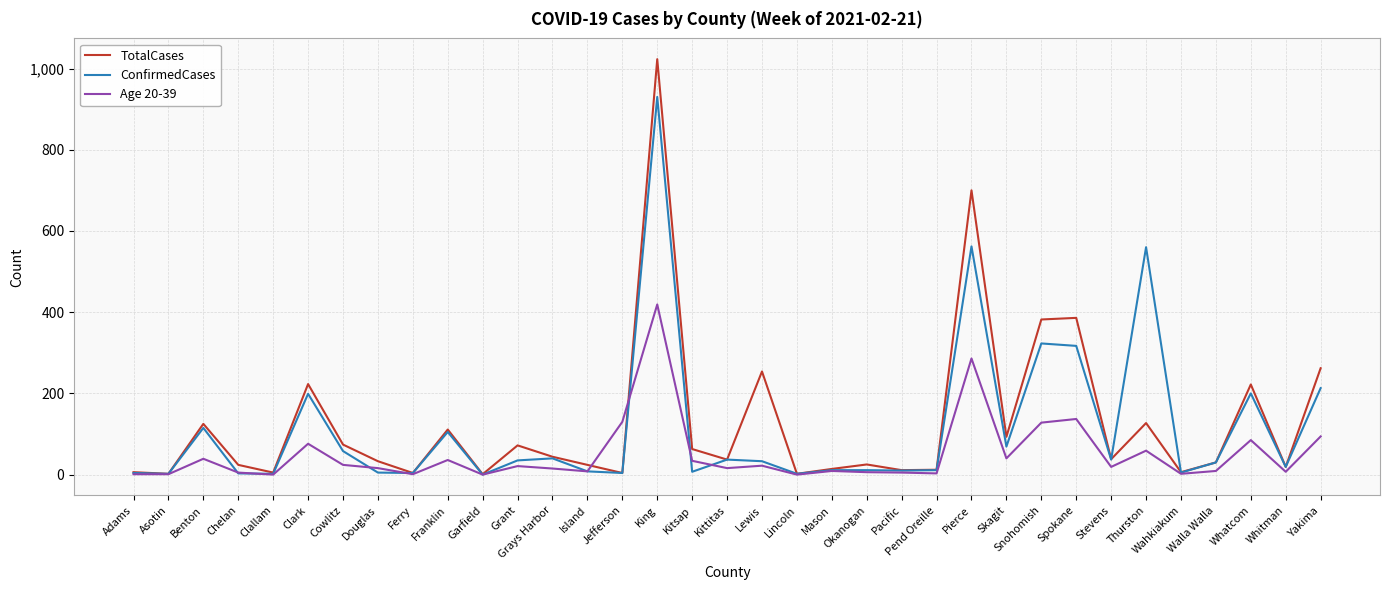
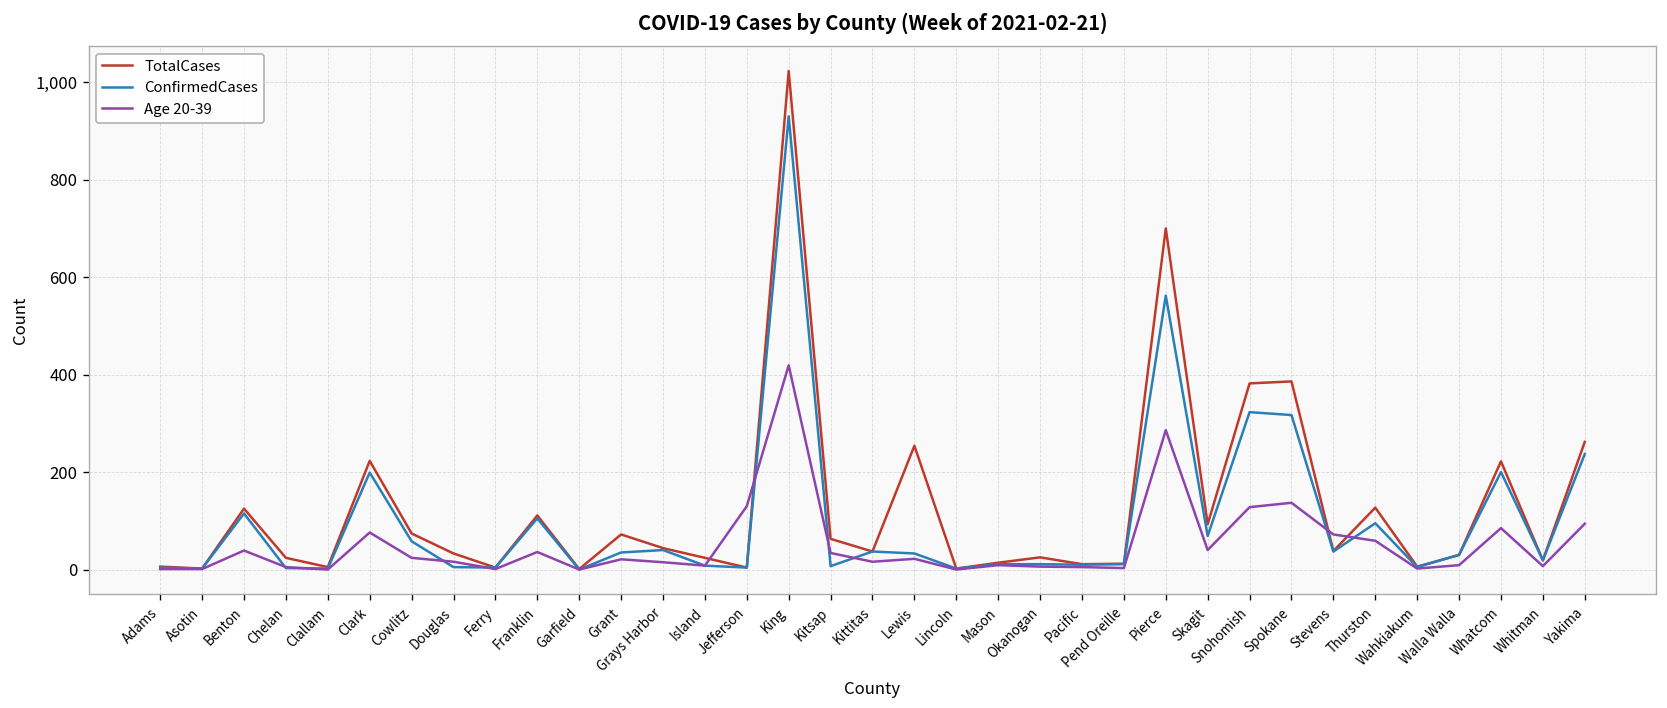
Age 20-39, Stevens: 20 -> 70
ConfirmedCases, Thurston: 560 -> 100
ConfirmedCases, Yakima: 210 -> 240
